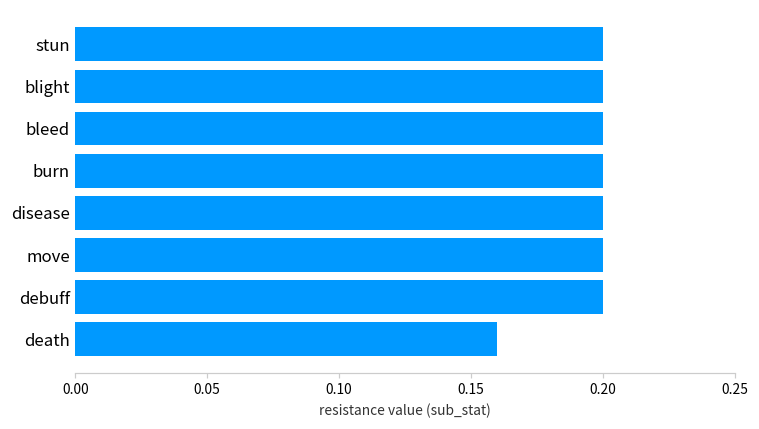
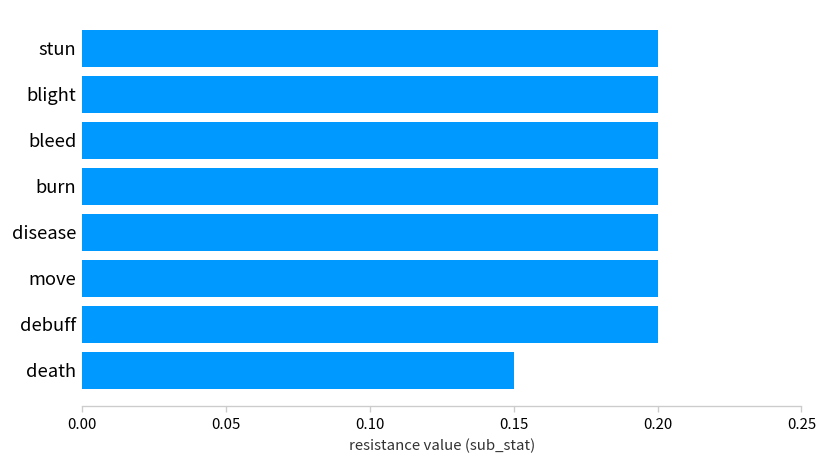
death: 0.16 -> 0.15
